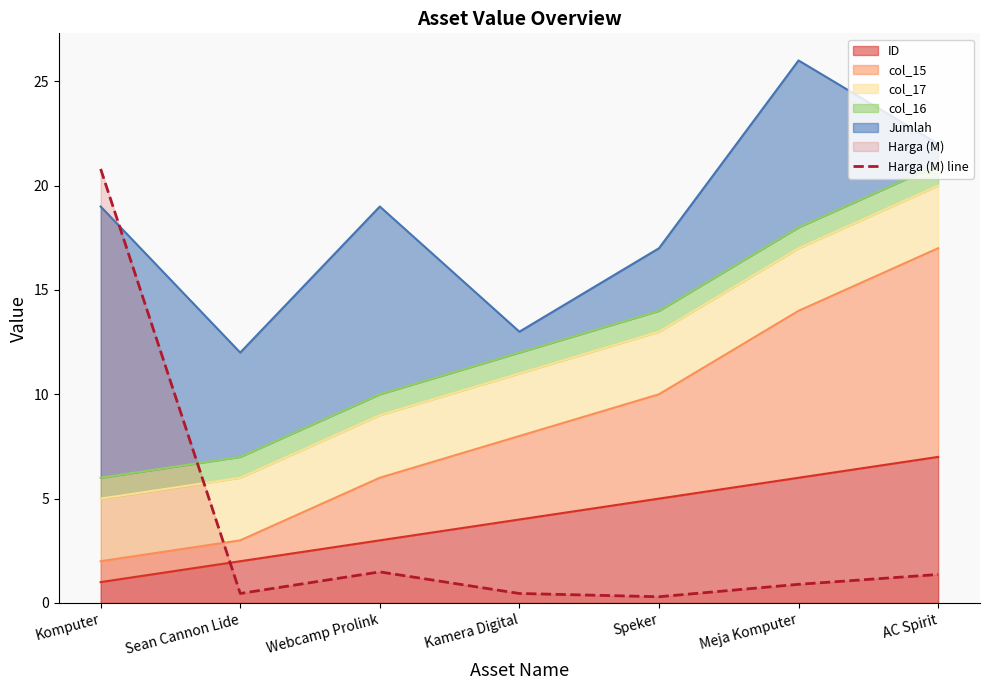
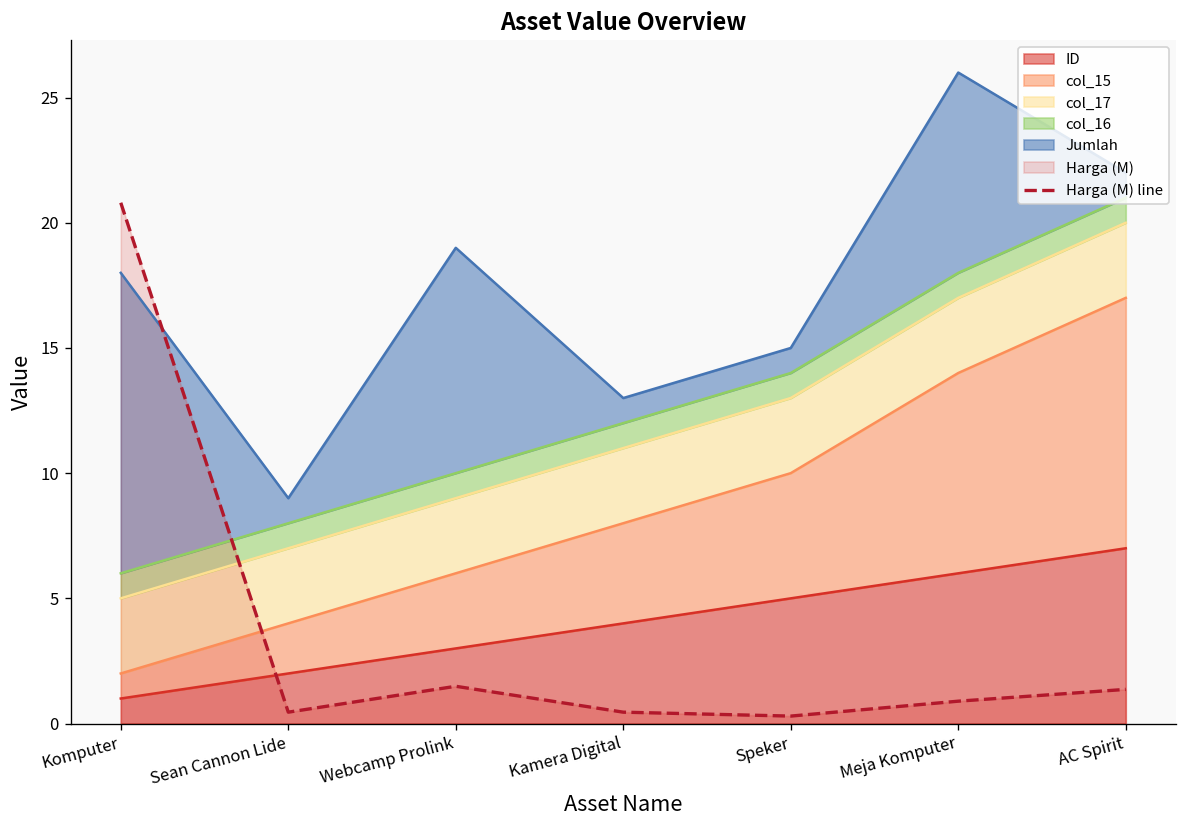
Jumlah, Komputer: 13 -> 12
col_15, Sean Cannon Lide: 1 -> 2
Jumlah, Sean Cannon Lide: 5 -> 1
Jumlah, Speker: 3 -> 1
